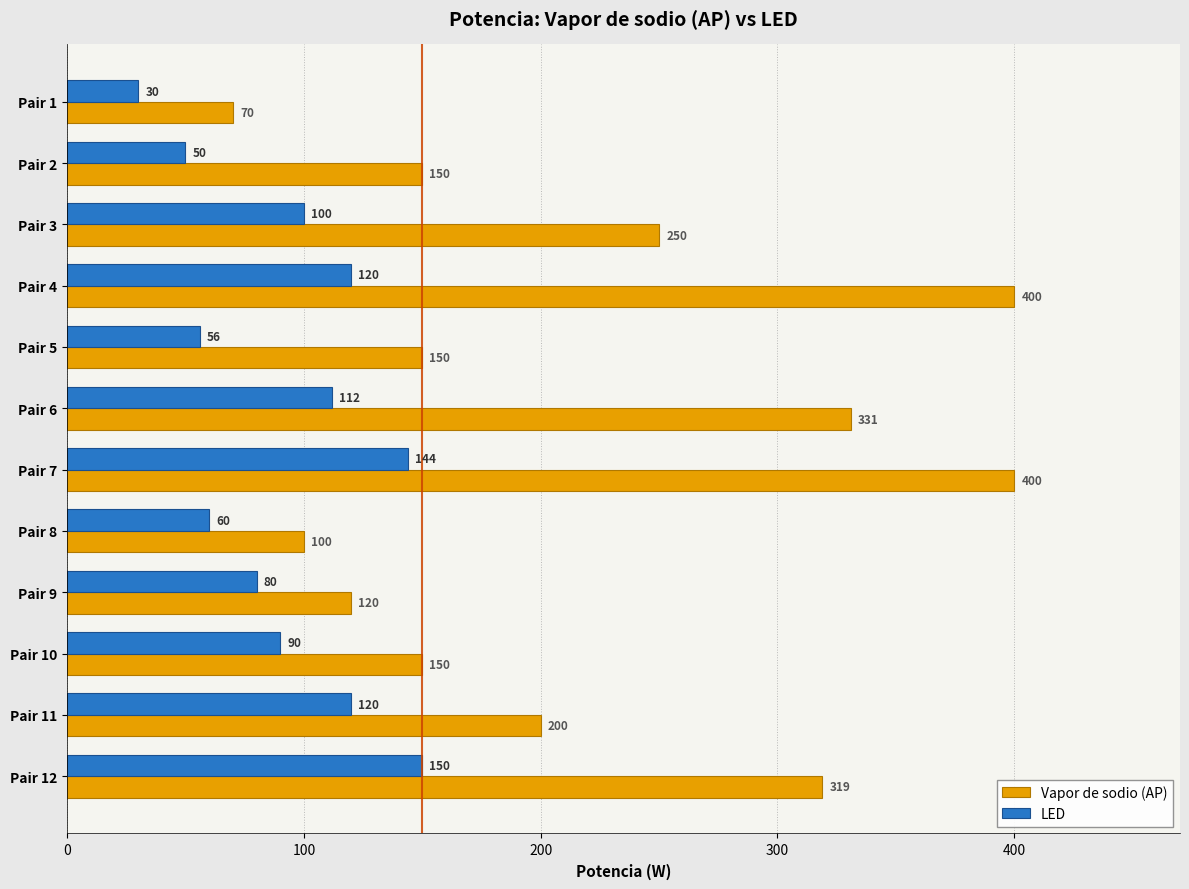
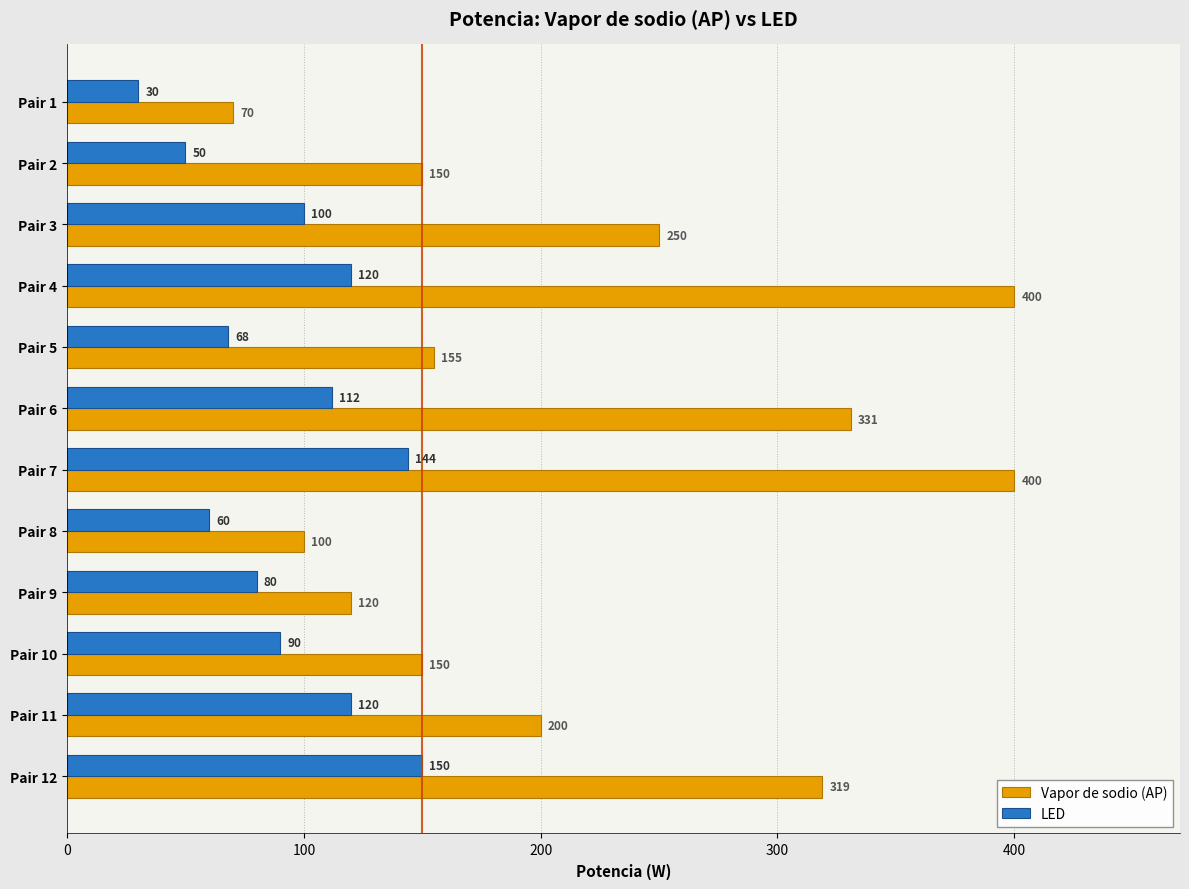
LED, Pair 5: 56 -> 68
Vapor de sodio (AP), Pair 5: 150 -> 155
